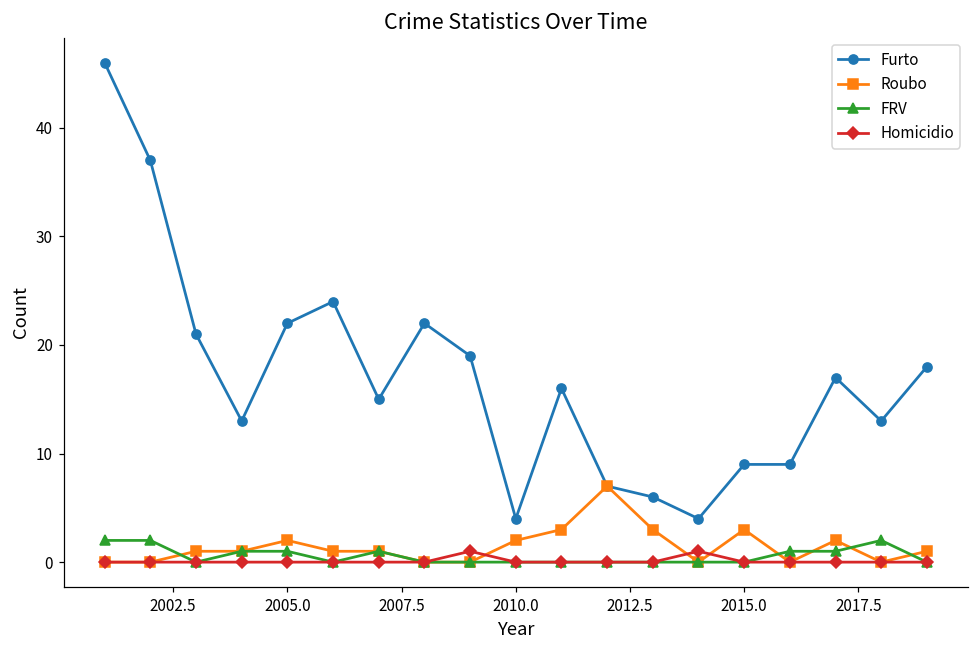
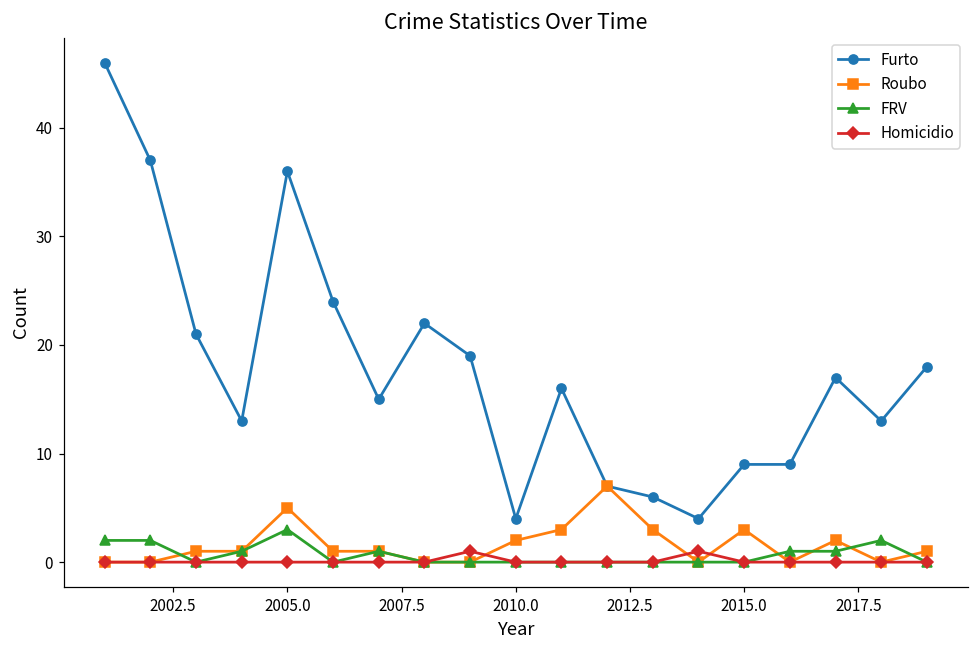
Furto, 2005.0: 22 -> 36
Roubo, 2005.0: 2 -> 5
FRV, 2005.0: 1 -> 3
